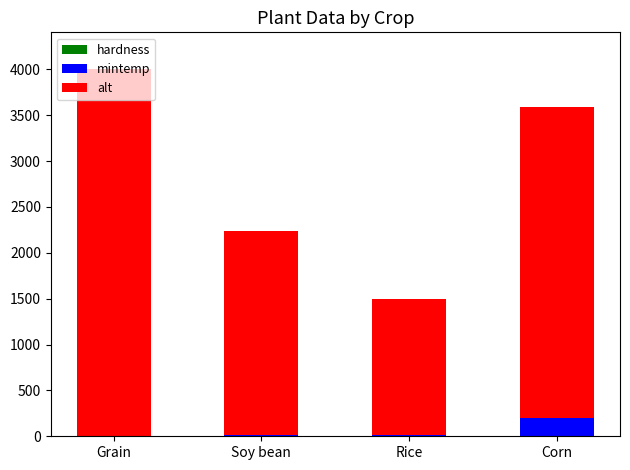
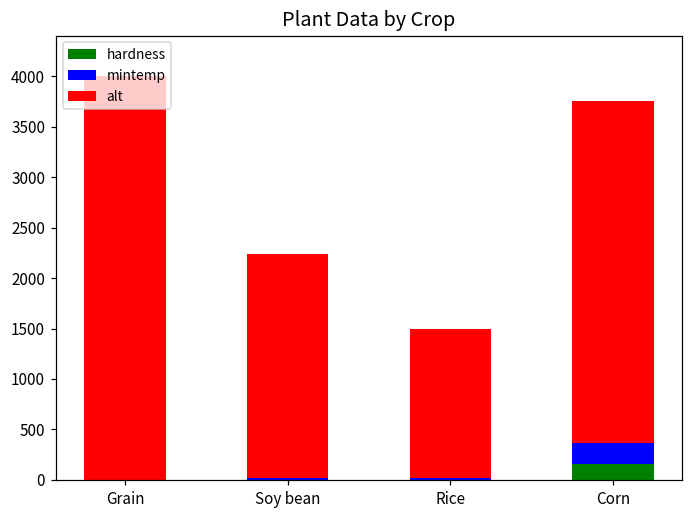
hardness, Corn: 0 -> 200
